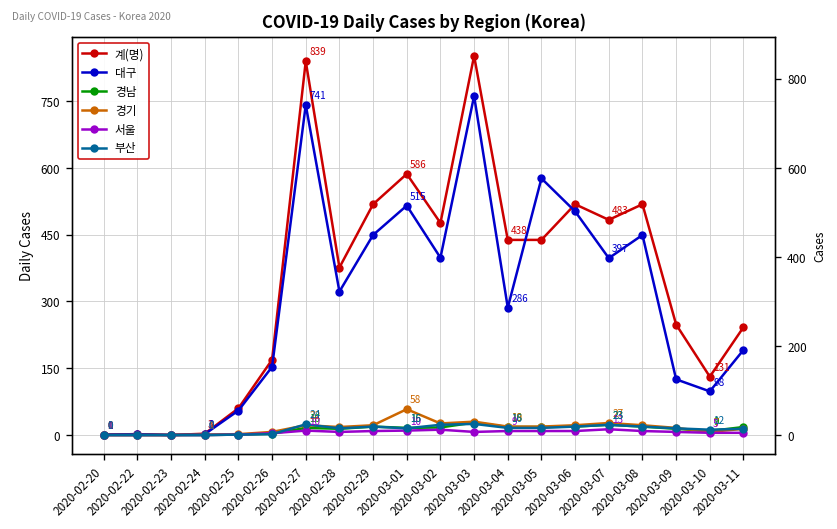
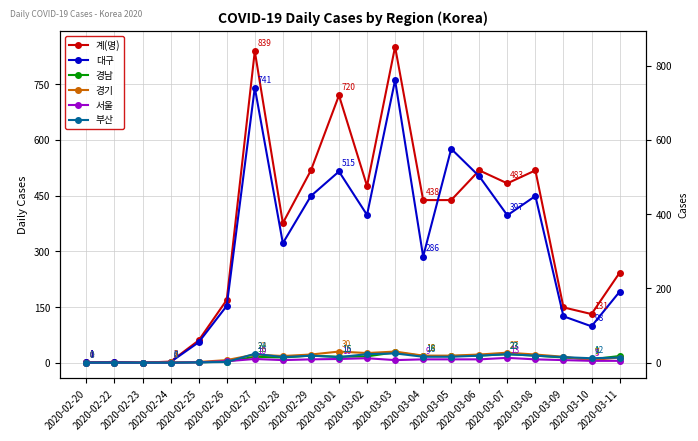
계(명), 2020-03-01: 586 -> 720
경기, 2020-03-01: 58 -> 30
계(명), 2020-03-09: 250 -> 150
